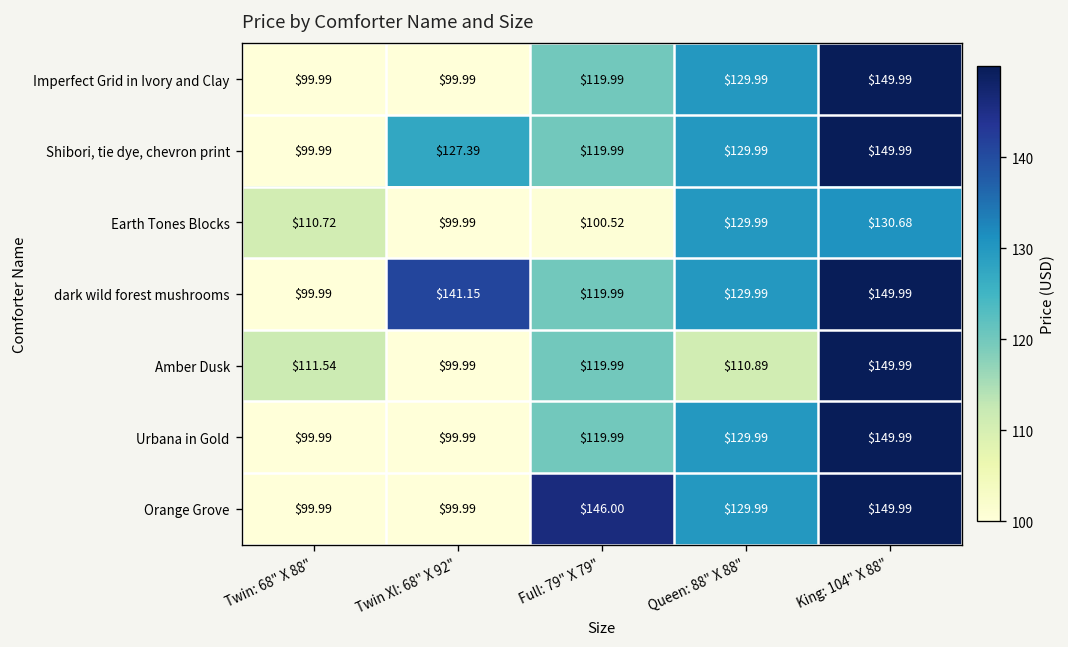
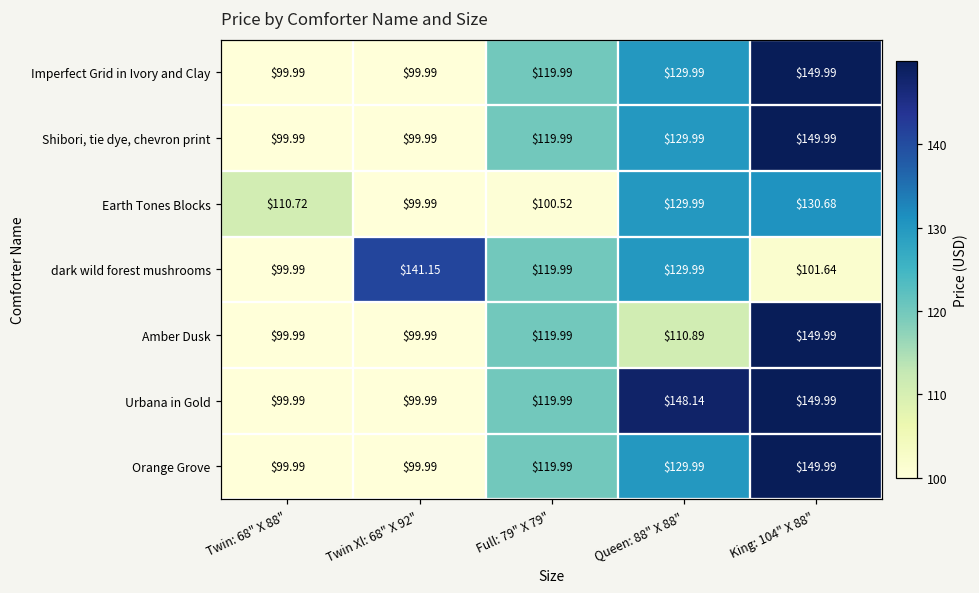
Shibori, tie dye, chevron print, Twin Xl: 68" X 92": $127.39 -> $99.99
dark wild forest mushrooms, King: 104" X 88": $149.99 -> $101.64
Amber Dusk, Twin: 68" X 88": $111.54 -> $99.99
Urbana in Gold, Queen: 88" X 88": $129.99 -> $148.14
Orange Grove, Full: 79" X 79": $146.00 -> $119.99
